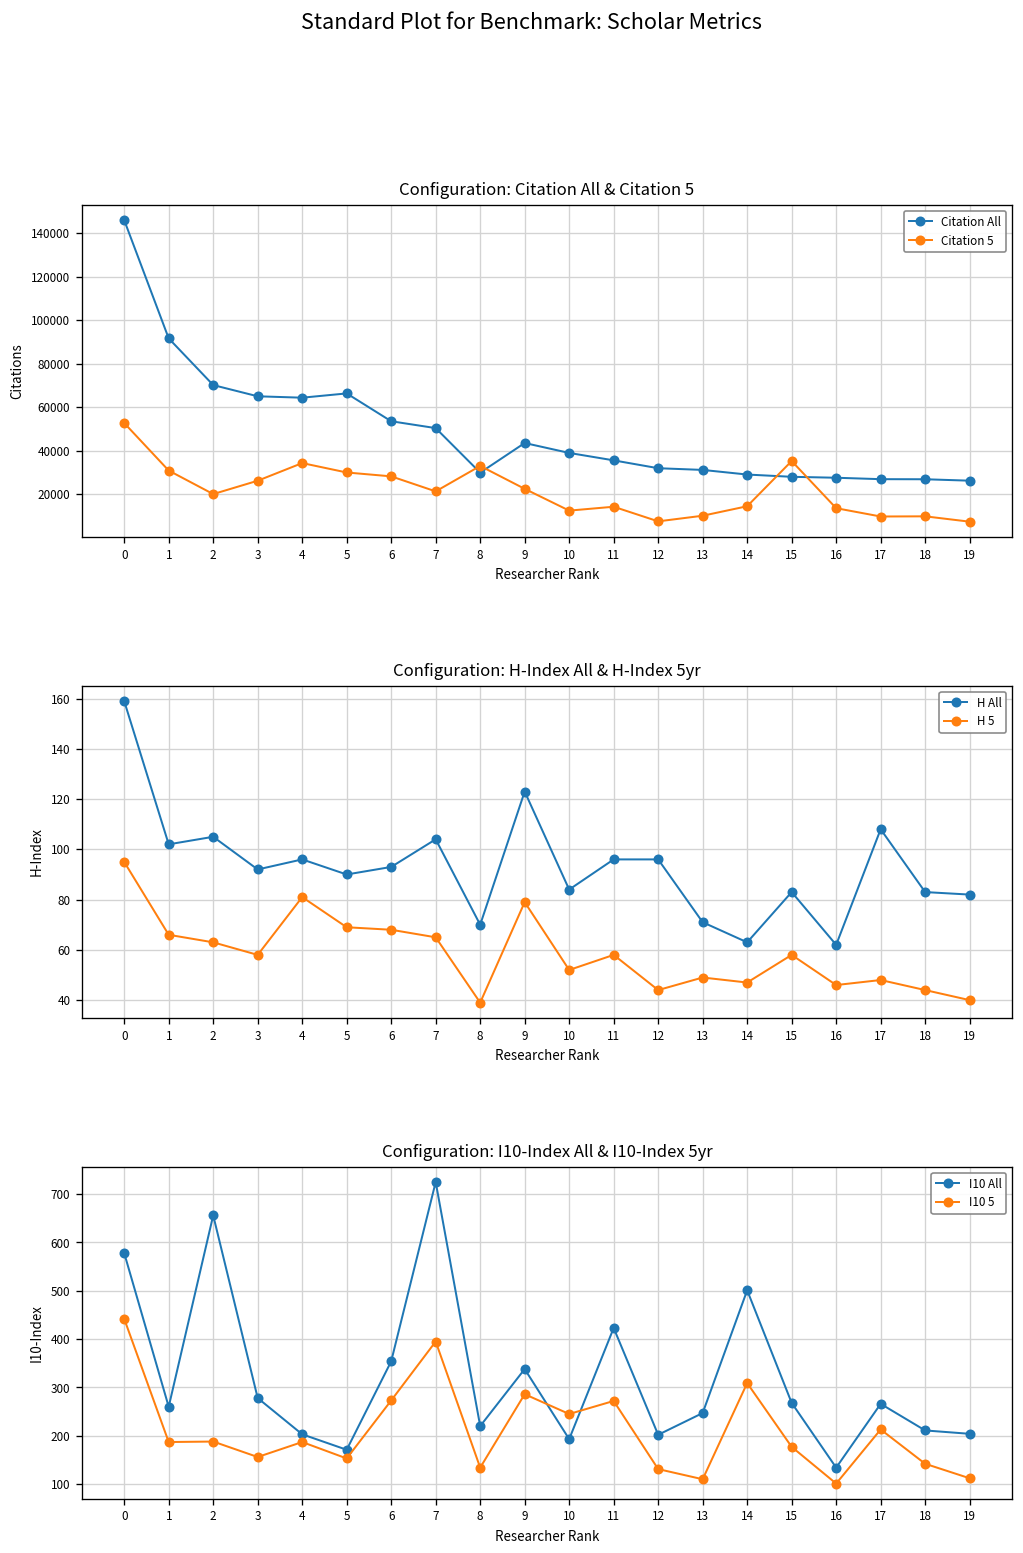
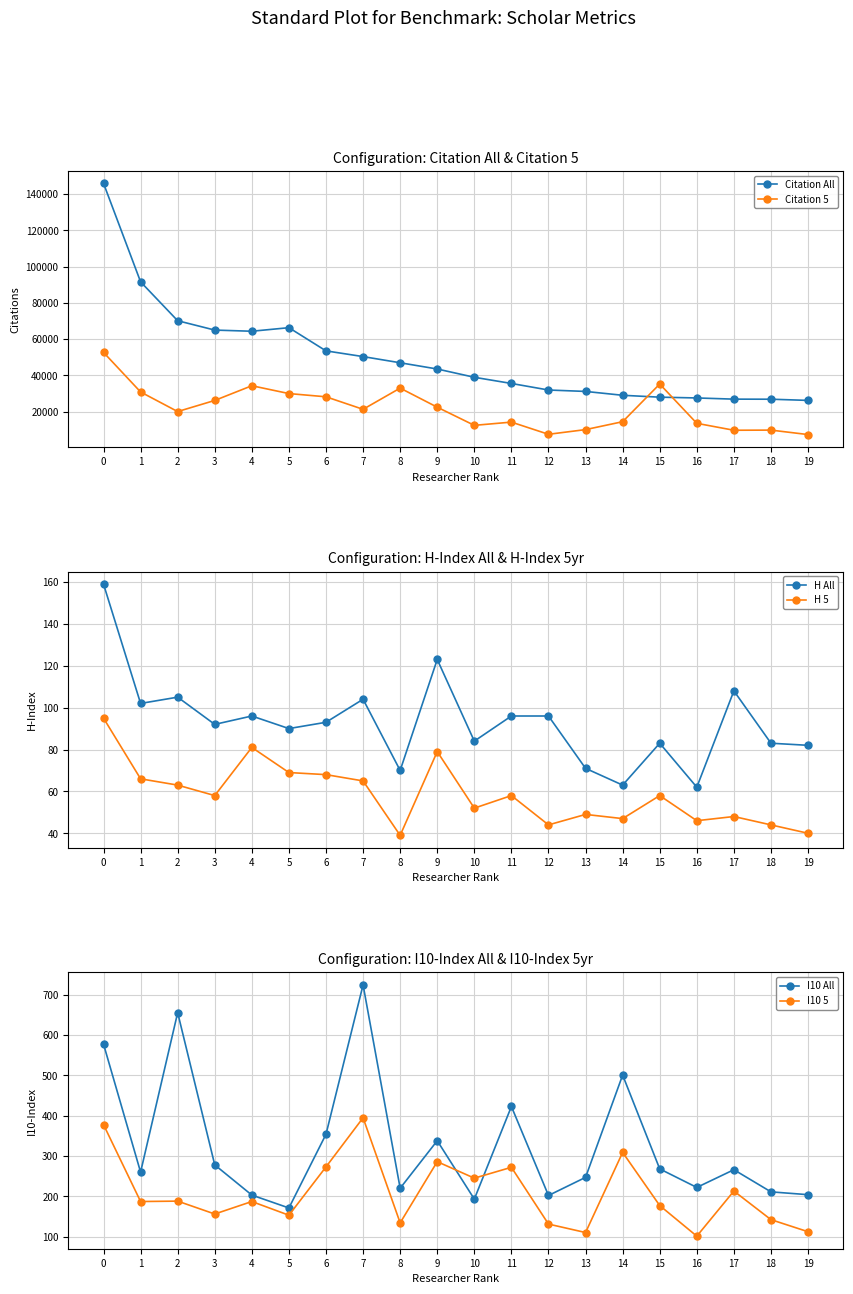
Configuration: Citation All & Citation 5, Citation All, 8: 30000 -> 47000
Configuration: I10-Index All & I10-Index 5yr, I10 5, 0: 440 -> 380
Configuration: I10-Index All & I10-Index 5yr, I10 All, 16: 130 -> 220
